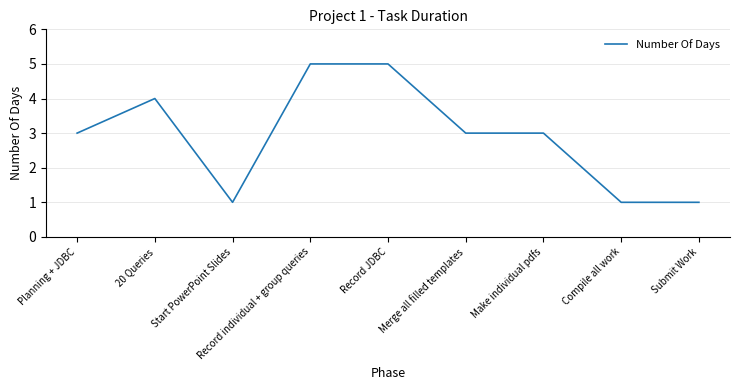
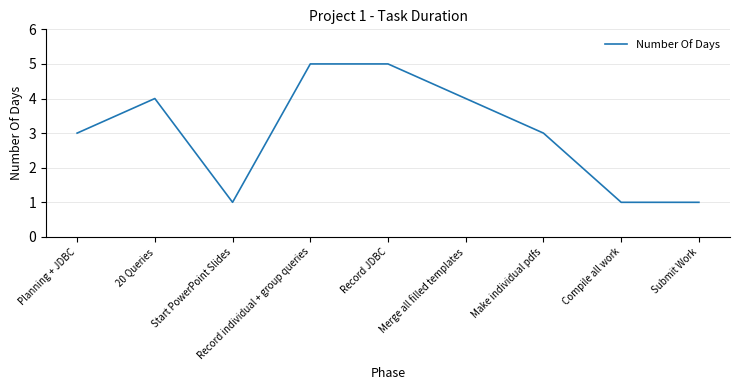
Merge all filled templates: 3 -> 4
